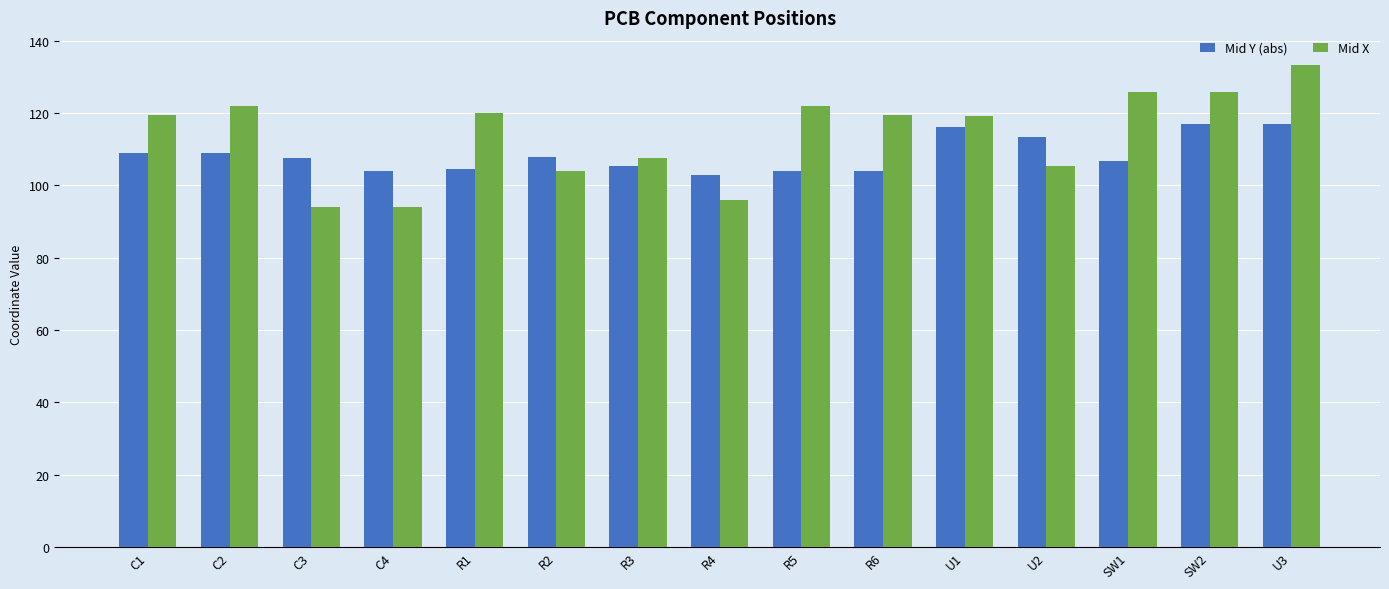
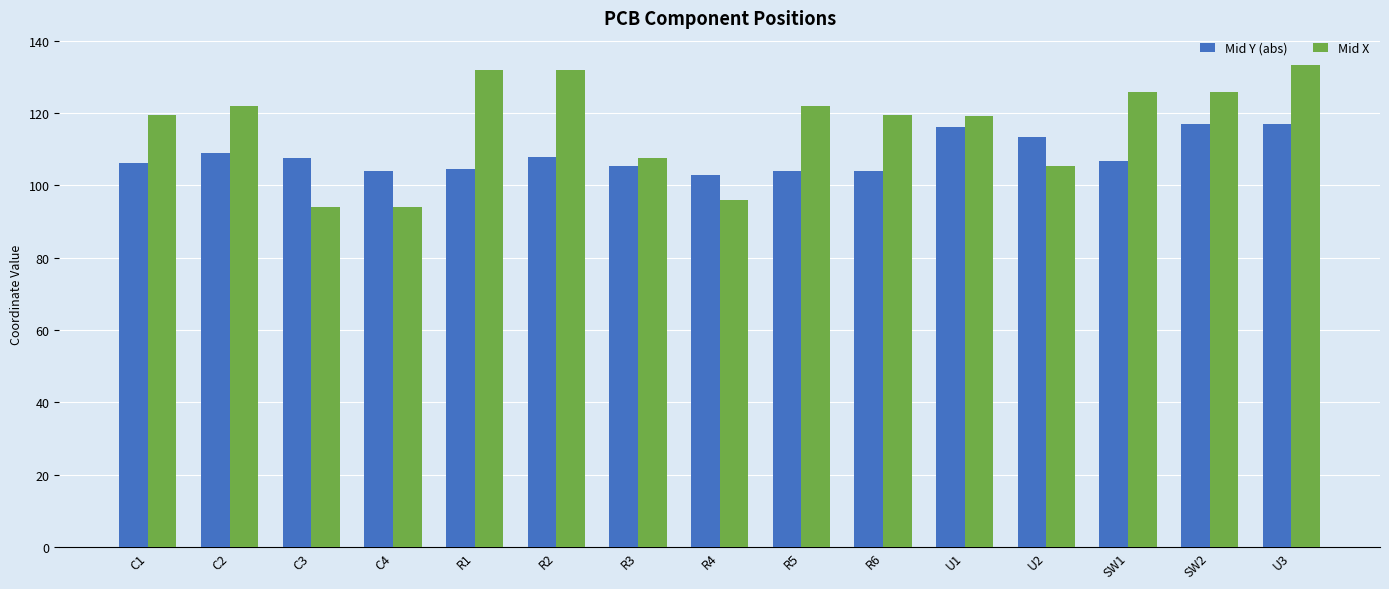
Mid Y (abs), C1: 109 -> 106
Mid X, R1: 120 -> 132
Mid X, R2: 104 -> 132
